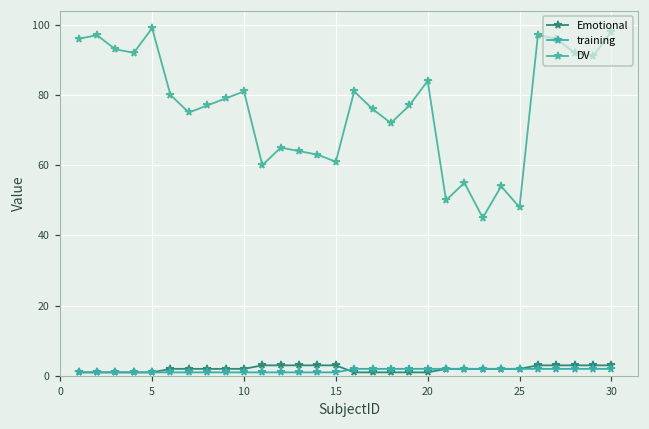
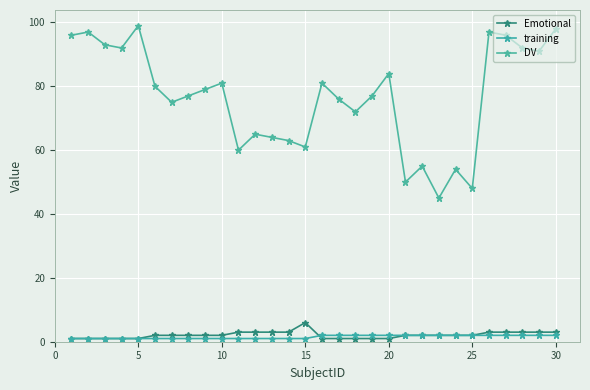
Emotional, 15: 3 -> 6
